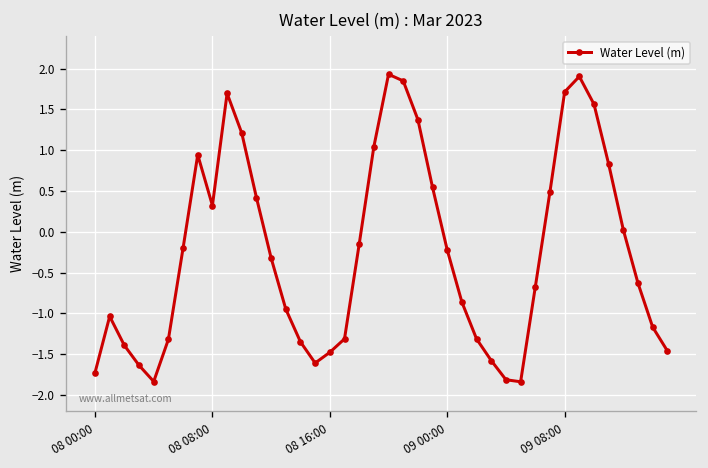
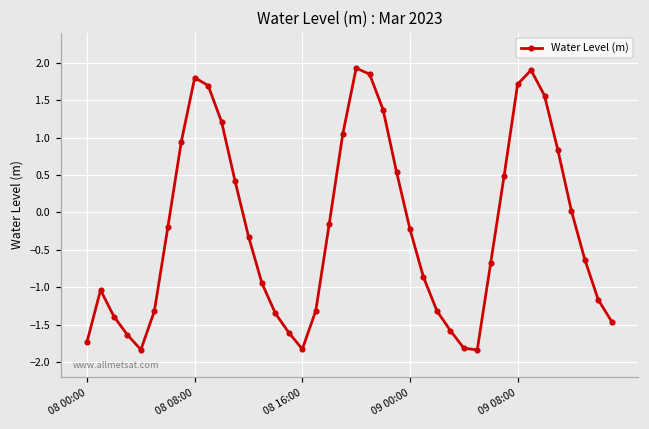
08 08:00: 0.3 -> 1.8
08 16:00: -1.5 -> -1.8
